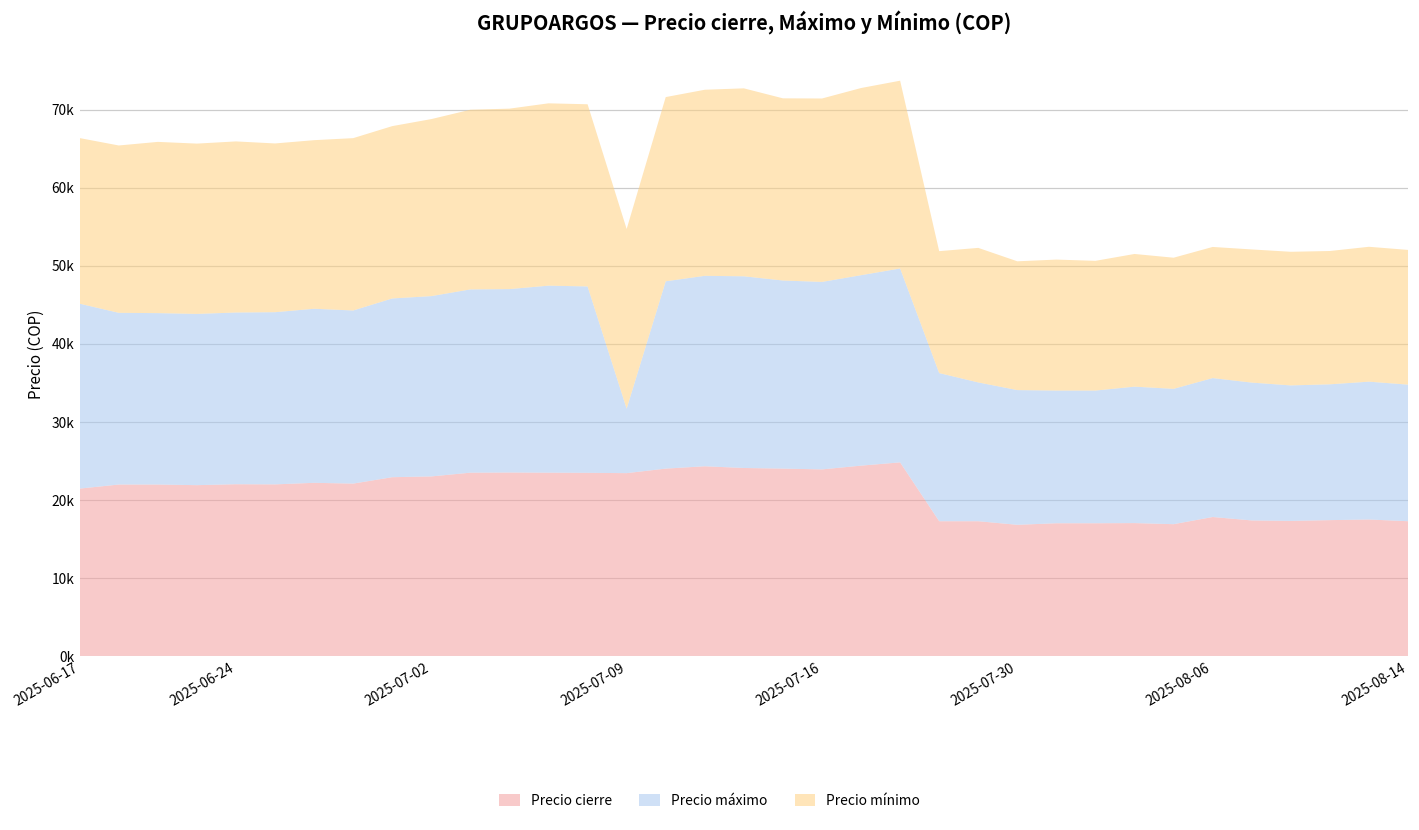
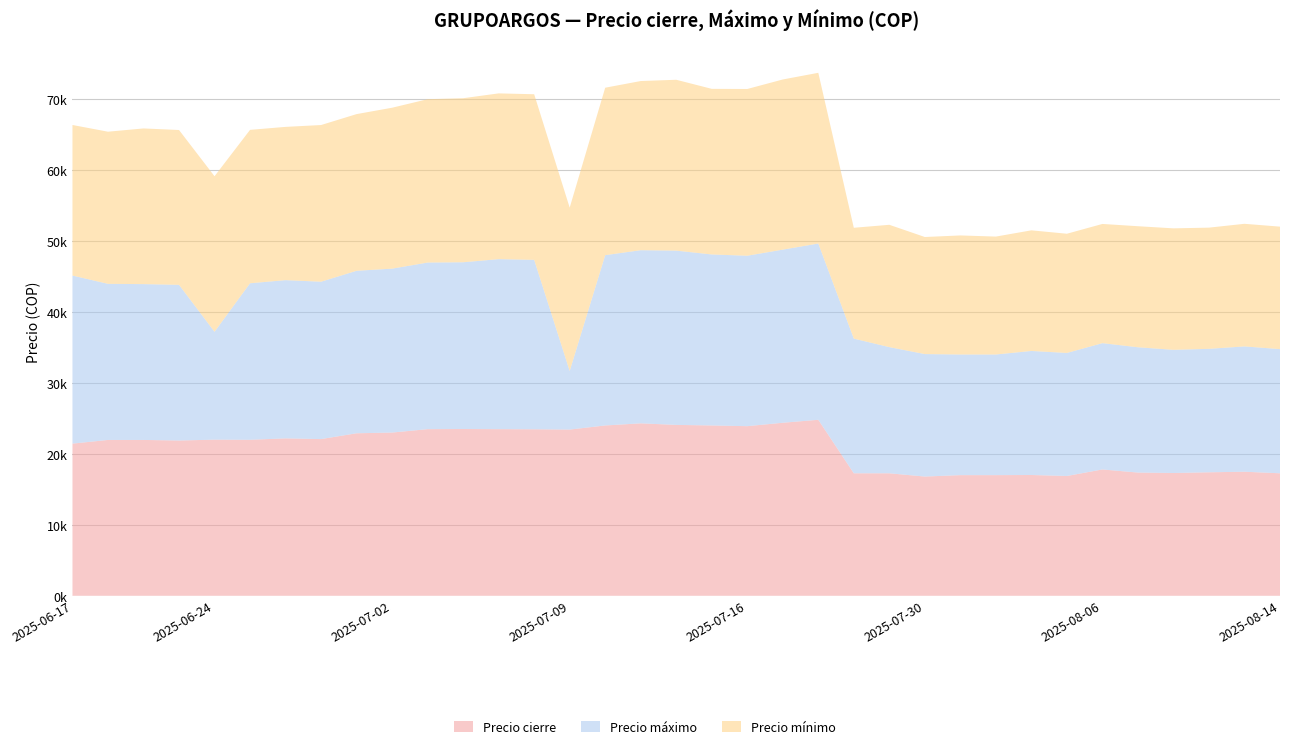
Precio máximo, 2025-06-24: 22000 -> 15000
